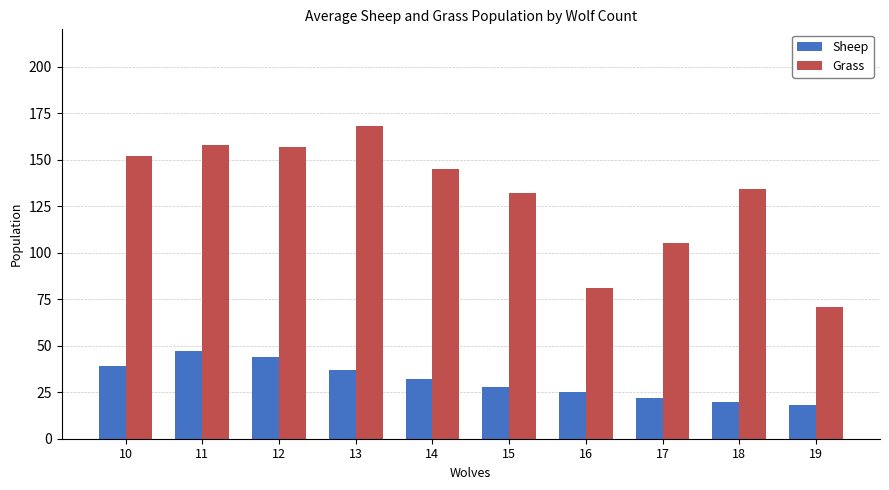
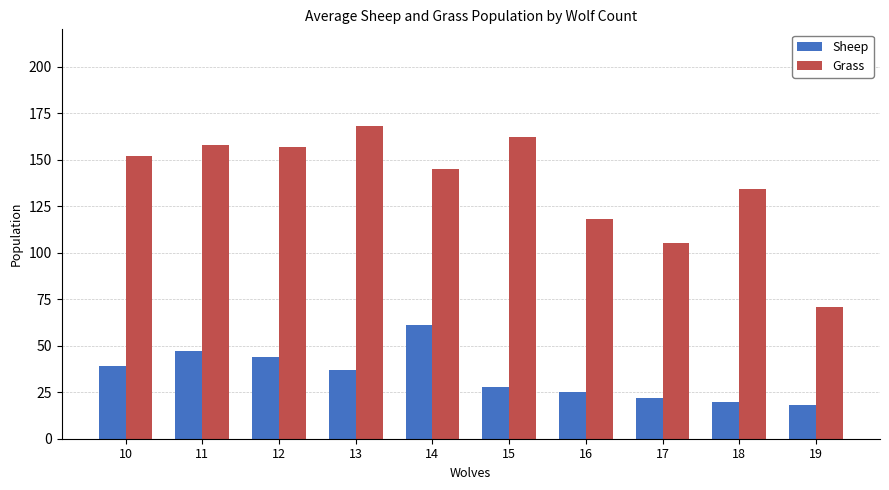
Sheep, 14: 32 -> 61
Grass, 15: 132 -> 162
Grass, 16: 81 -> 118
